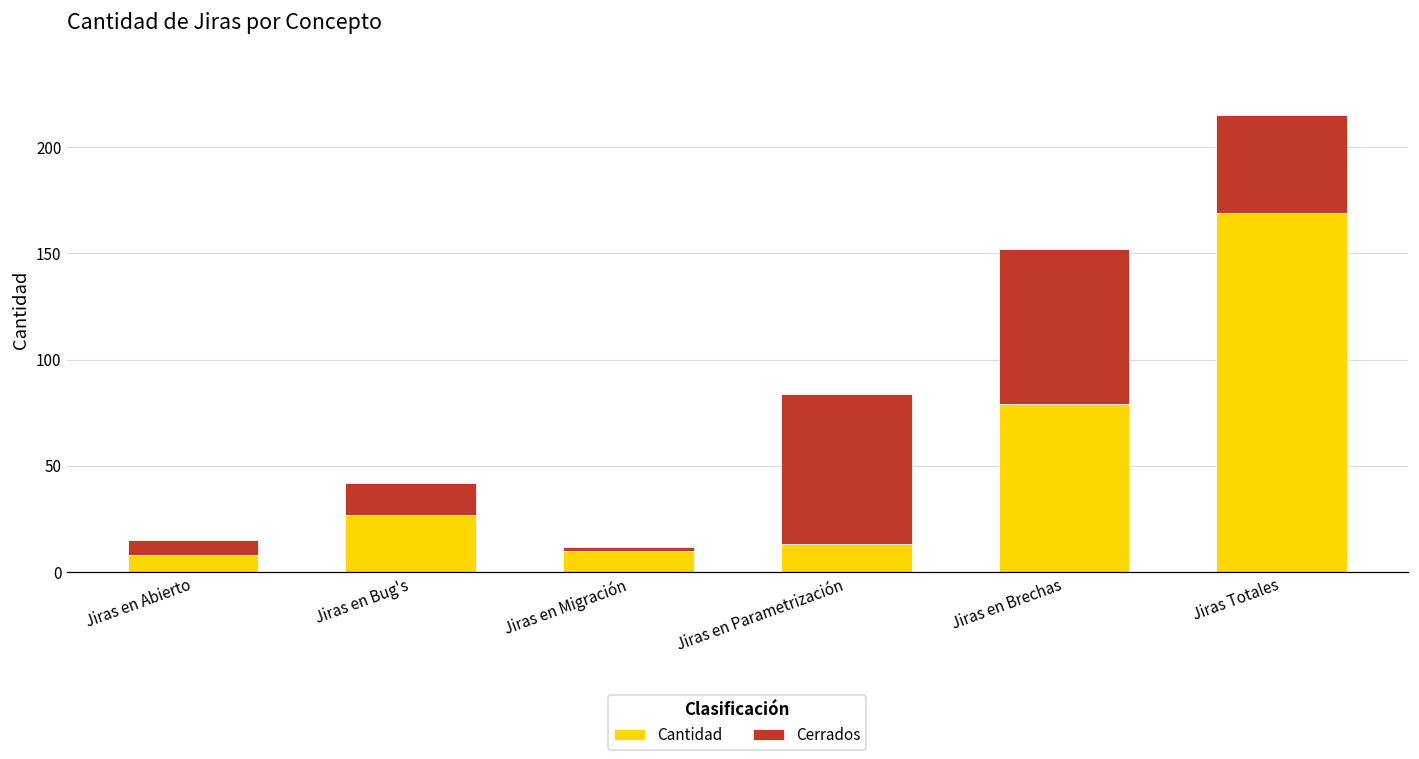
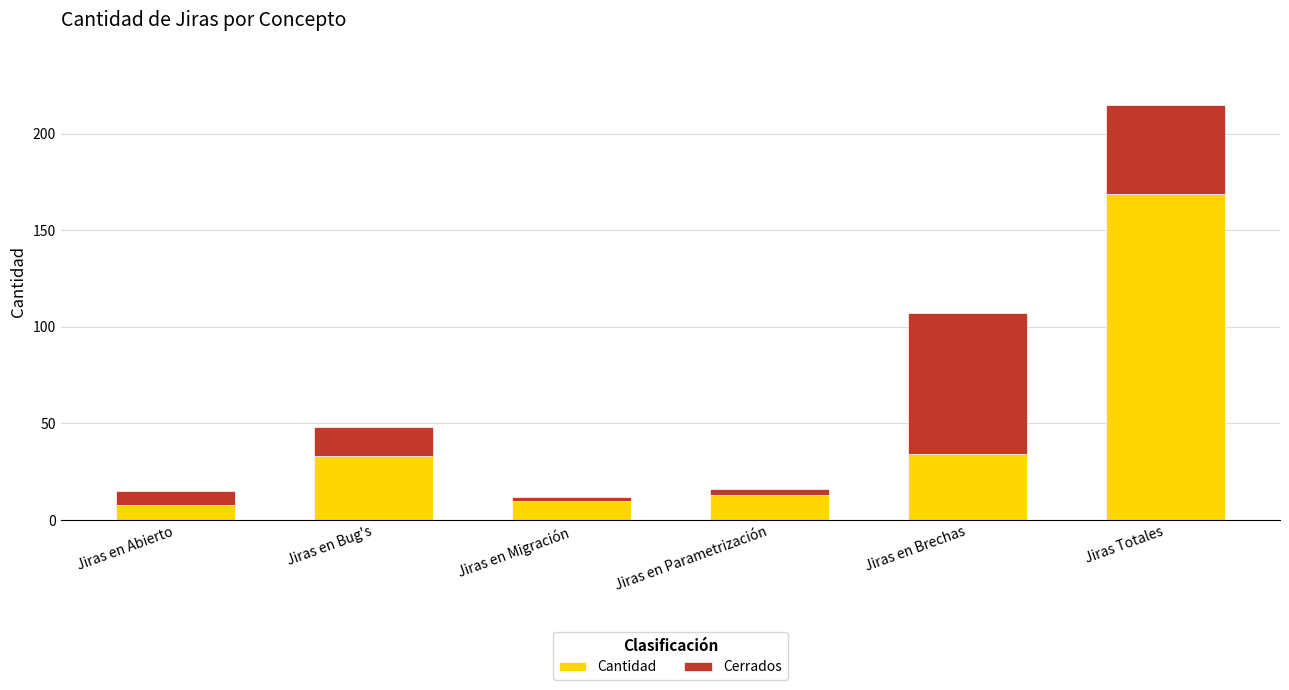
Cantidad, Jiras en Bug's: 27 -> 33
Cerrados, Jiras en Parametrización: 71 -> 3
Cantidad, Jiras en Brechas: 79 -> 34
